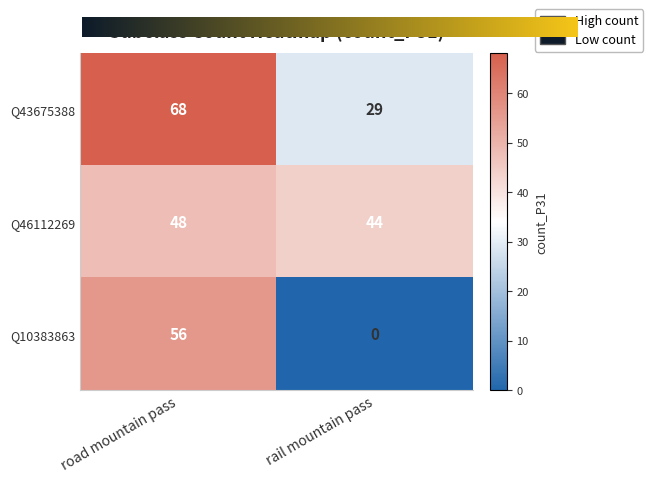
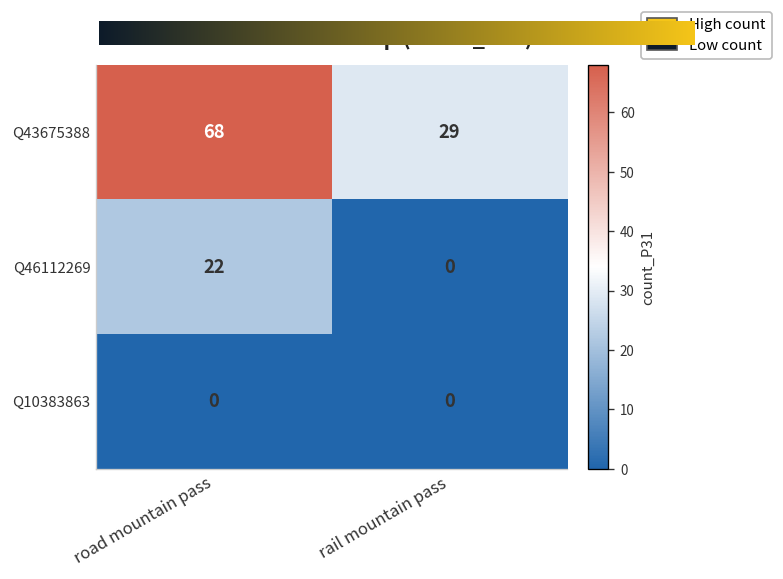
Q46112269, road mountain pass: 48 -> 22
Q46112269, rail mountain pass: 44 -> 0
Q10383863, road mountain pass: 56 -> 0
